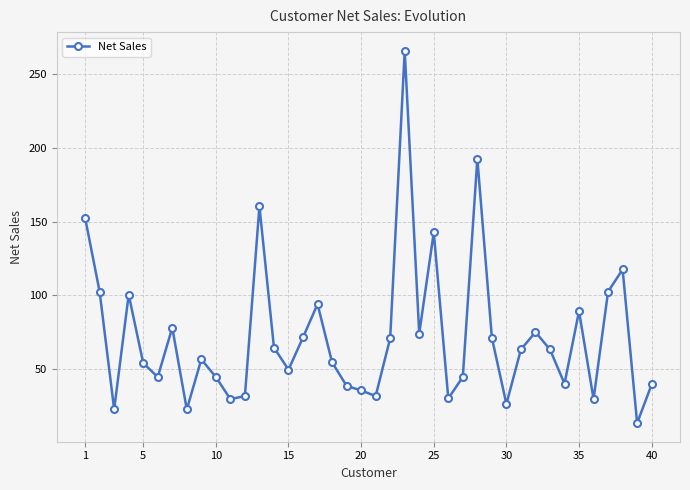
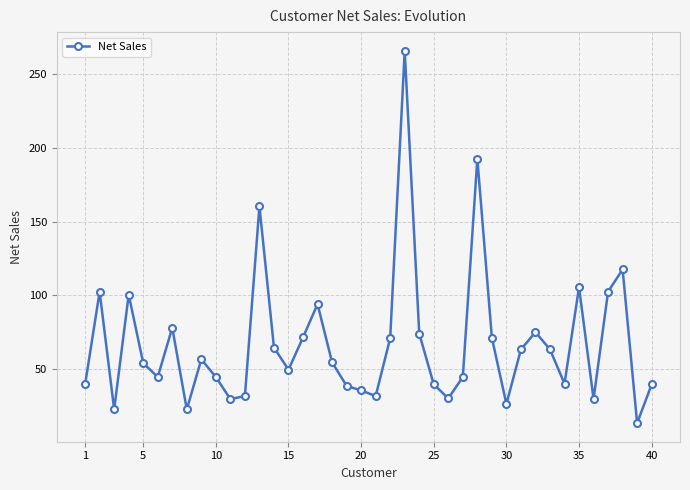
1: 153 -> 40
25: 143 -> 40
35: 89 -> 106
